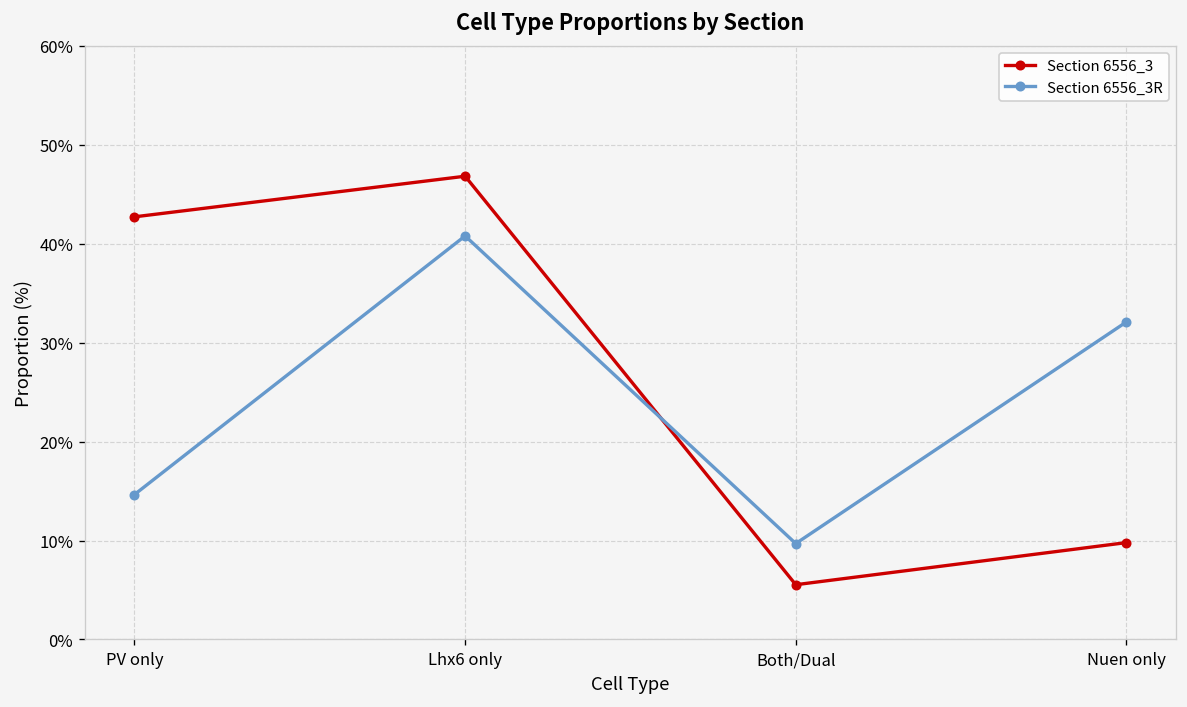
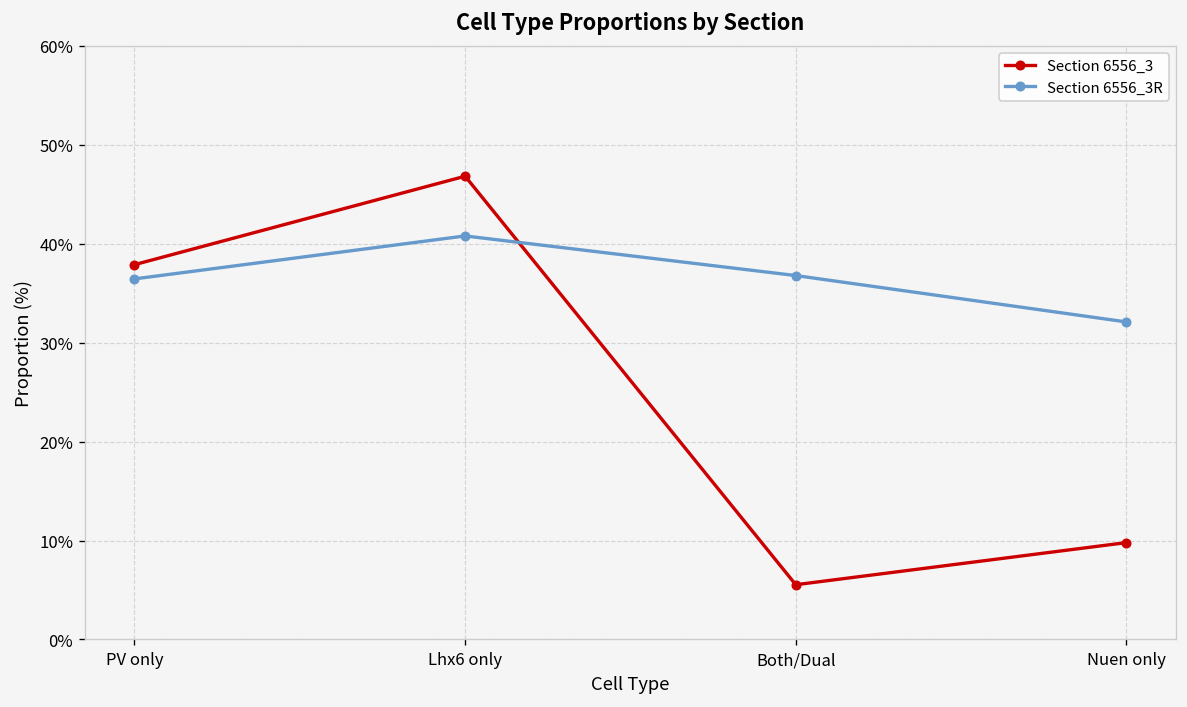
Section 6556_3, PV only: 43% -> 38%
Section 6556_3R, PV only: 15% -> 36%
Section 6556_3R, Both/Dual: 10% -> 37%
